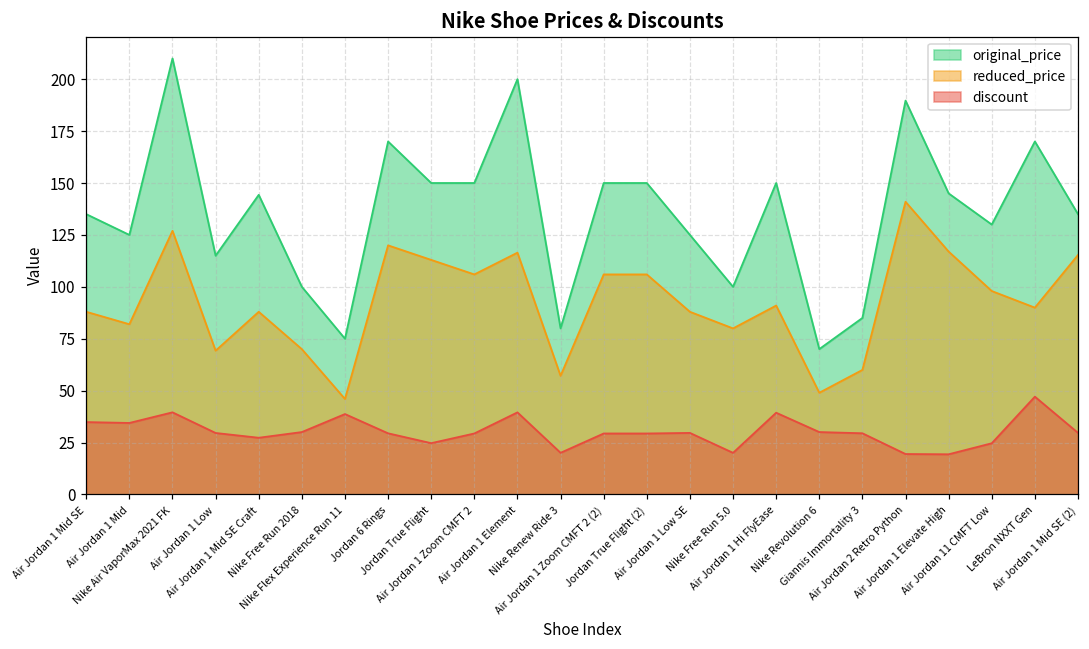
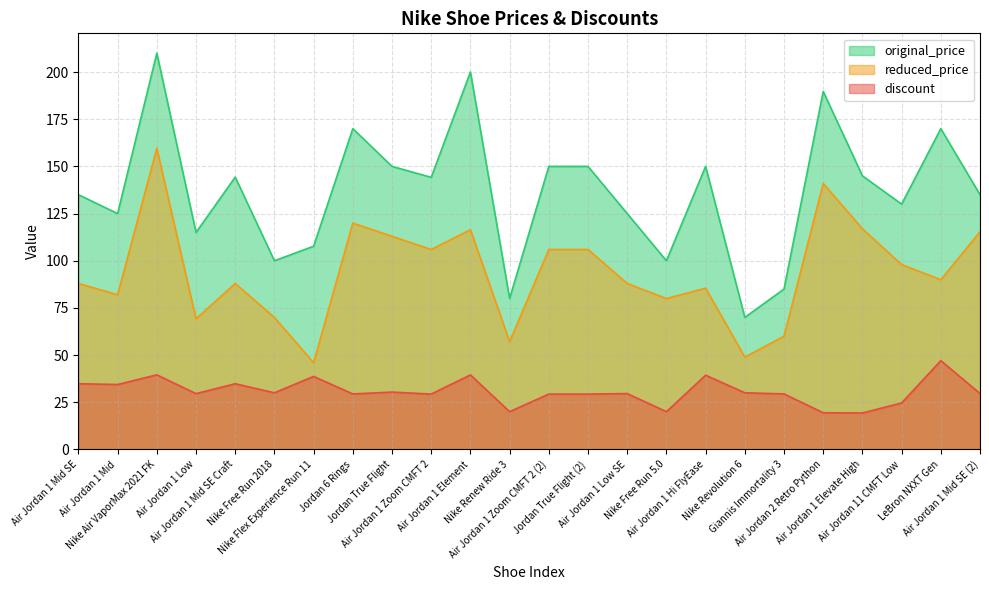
reduced_price, Nike Air VaporMax 2021 FK: 127 -> 160
discount, Air Jordan 1 Mid SE Craft: 27 -> 35
original_price, Nike Flex Experience Run 11: 75 -> 108
discount, Jordan True Flight: 25 -> 30
original_price, Air Jordan 1 Zoom CMFT 2: 150 -> 144
reduced_price, Air Jordan 1 Hi FlyEase: 91 -> 85
